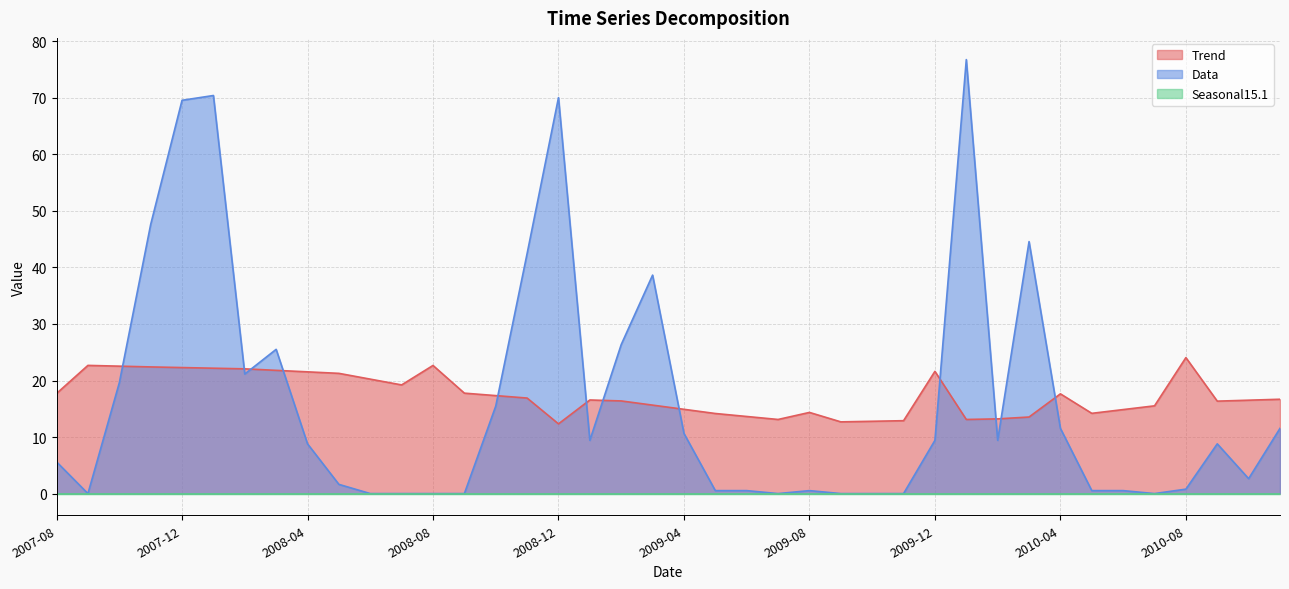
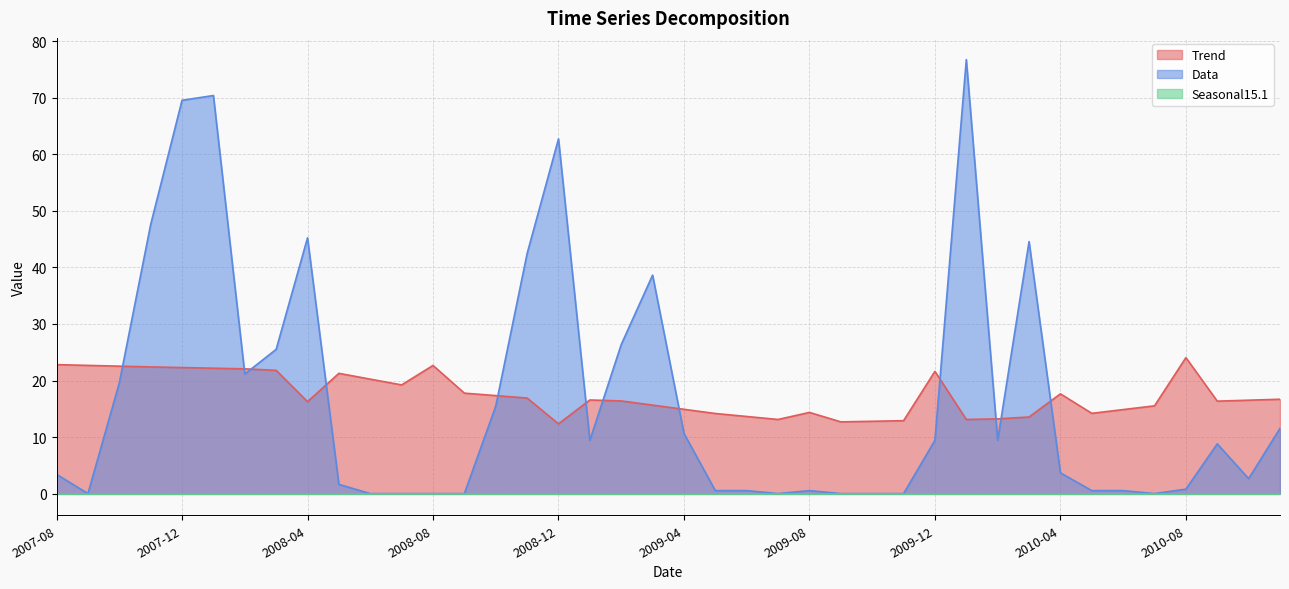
Trend, 2007-08: 18 -> 23
Data, 2007-08: 6 -> 3
Trend, 2008-04: 22 -> 16
Data, 2008-04: 9 -> 45
Data, 2008-12: 70 -> 63
Data, 2010-04: 12 -> 4
